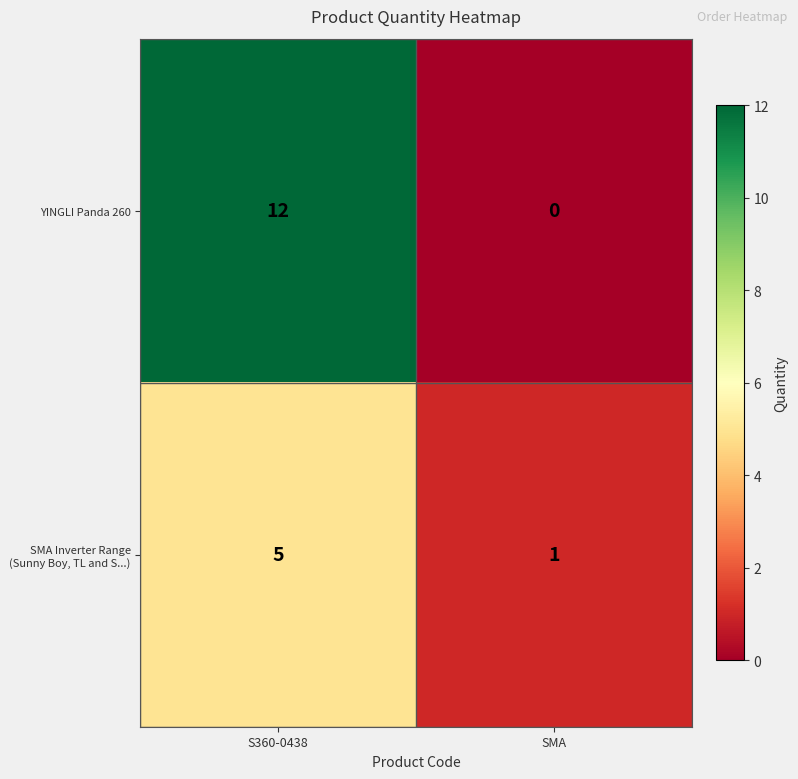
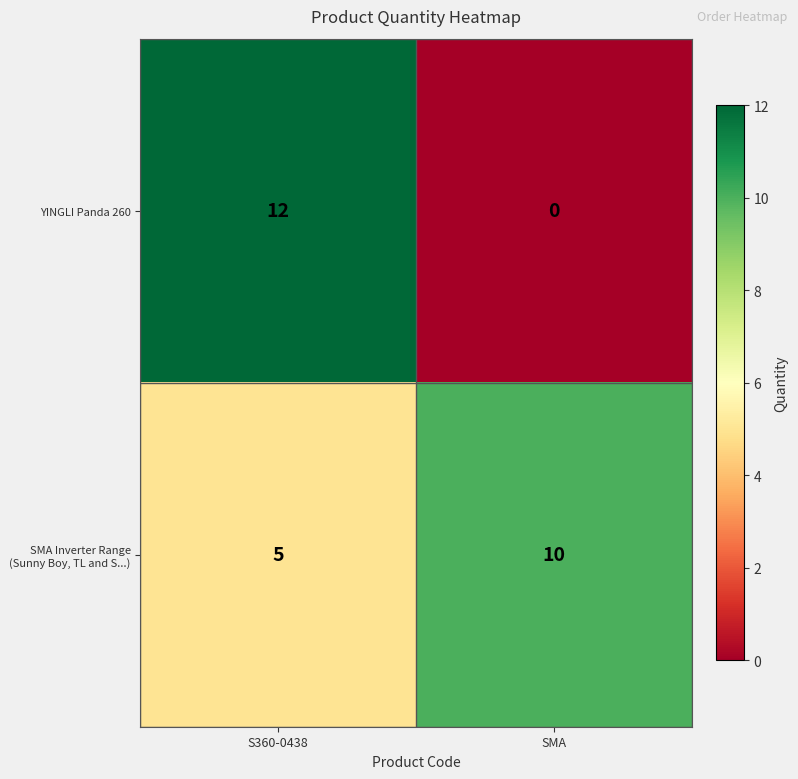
SMA Inverter Range (Sunny Boy, TL and S...), SMA: 1 -> 10
